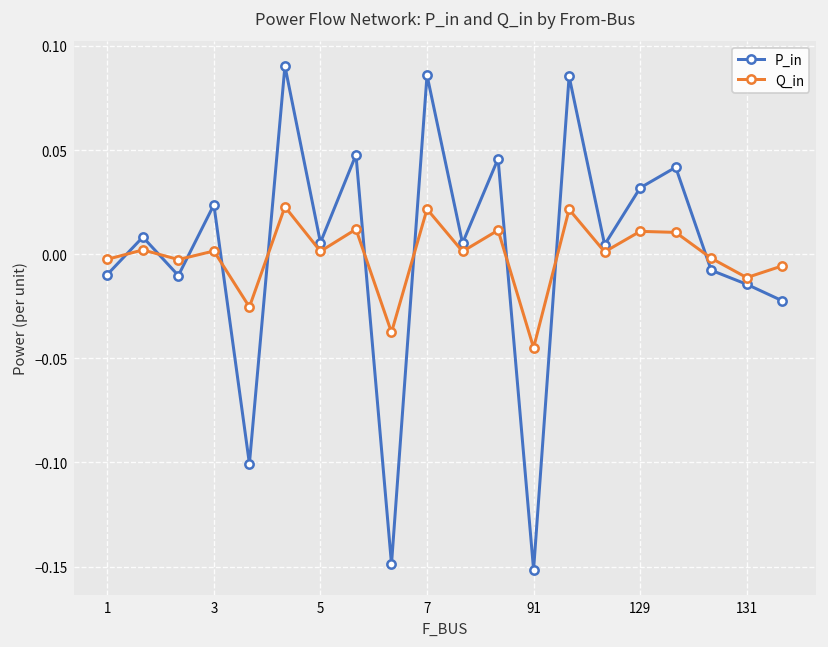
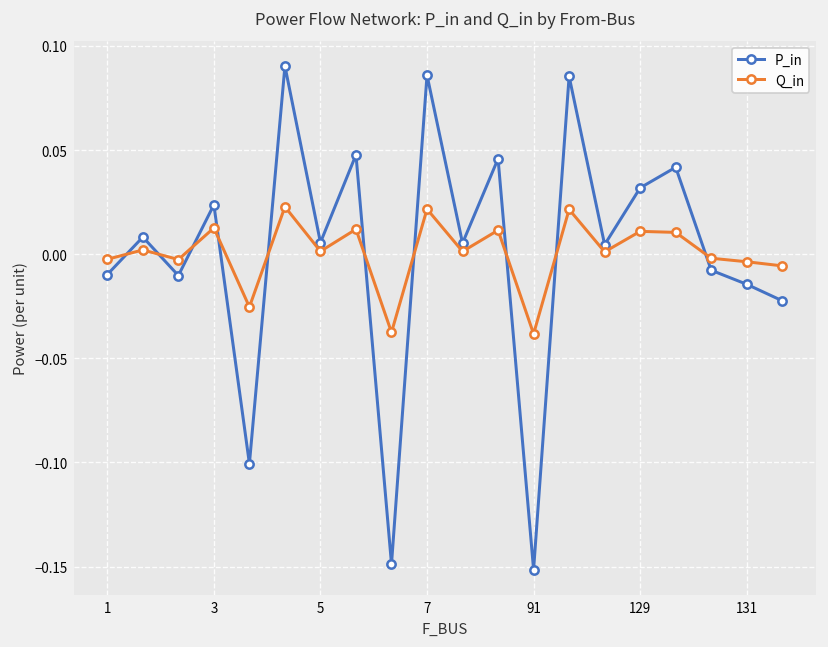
Q_in, 3: 0.002 -> 0.013
Q_in, 91: -0.045 -> -0.038
Q_in, 131: -0.011 -> -0.004
